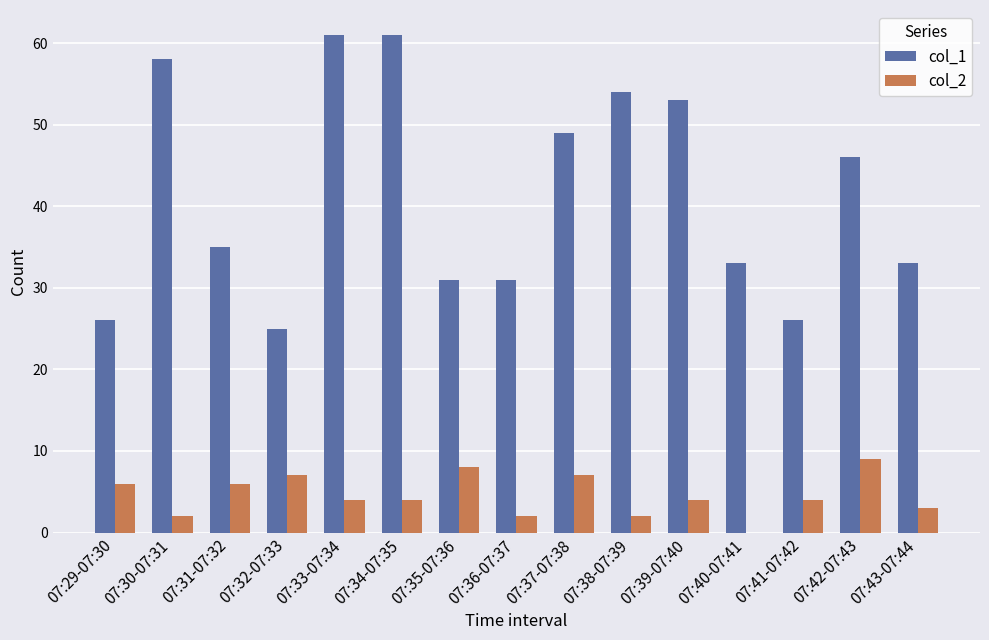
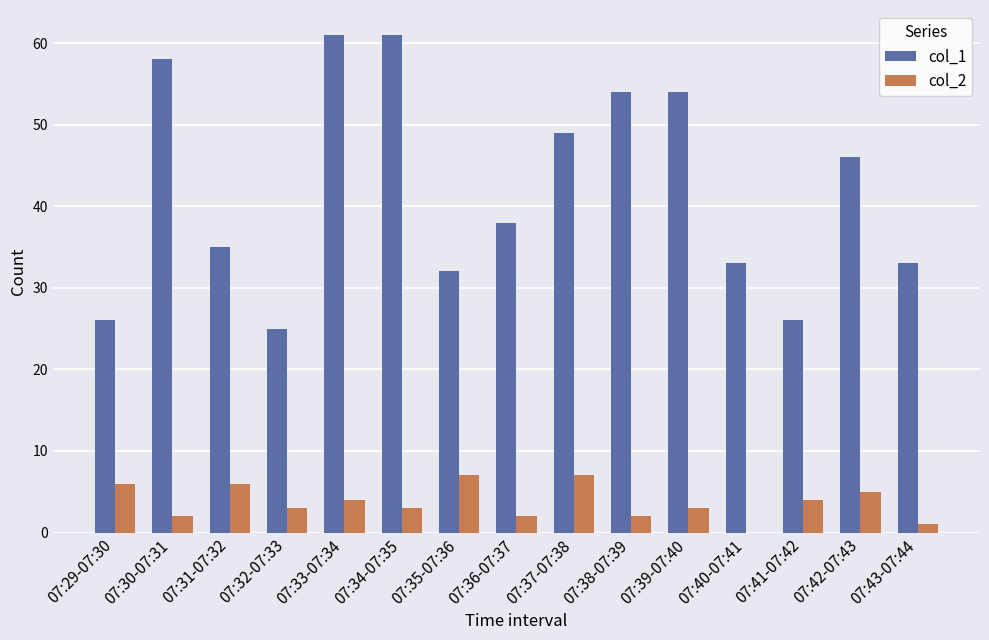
col_2, 07:32-07:33: 7 -> 3
col_2, 07:34-07:35: 4 -> 3
col_1, 07:35-07:36: 31 -> 32
col_2, 07:35-07:36: 8 -> 7
col_1, 07:36-07:37: 31 -> 38
col_1, 07:39-07:40: 53 -> 54
col_2, 07:39-07:40: 4 -> 3
col_2, 07:42-07:43: 9 -> 5
col_2, 07:43-07:44: 3 -> 1
